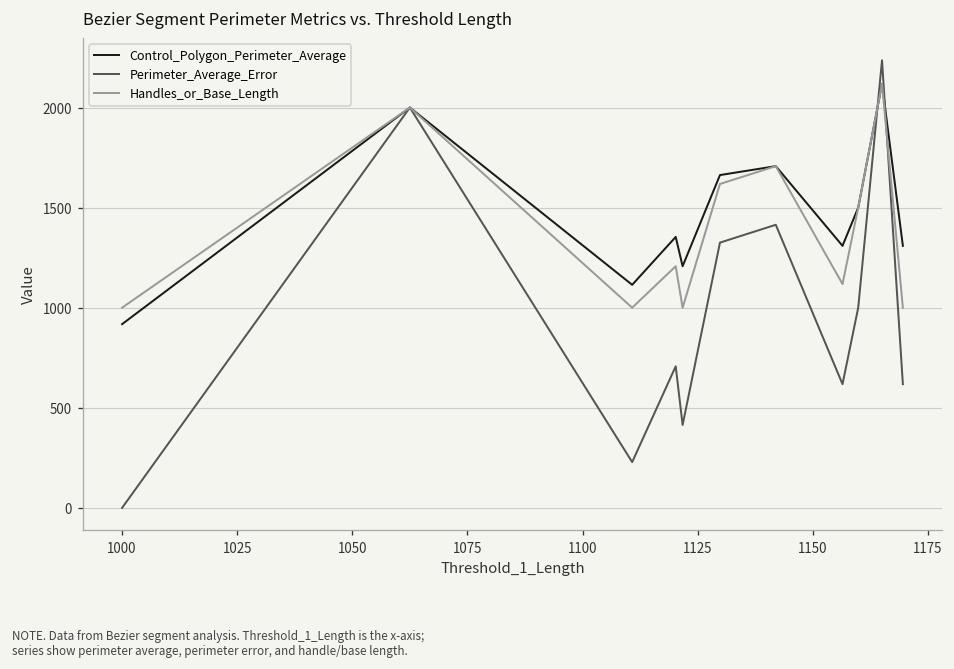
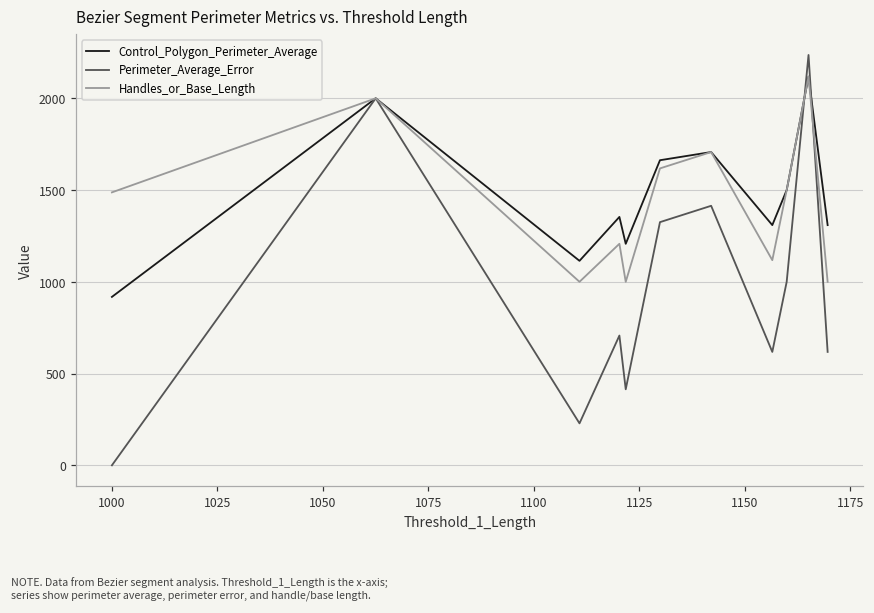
Handles_or_Base_Length, 1000: 1000 -> 1490
